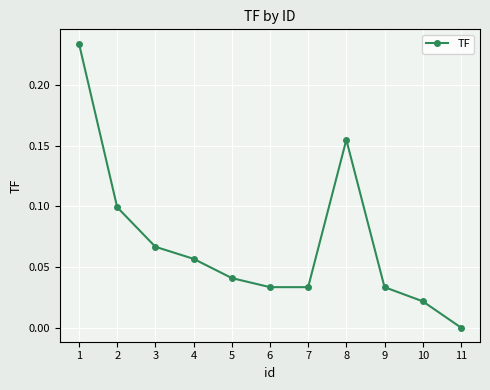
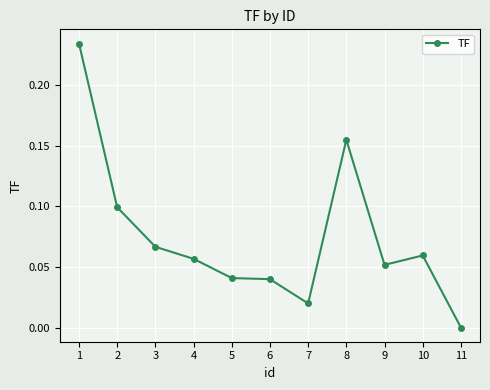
6: 0.033 -> 0.040
7: 0.033 -> 0.020
9: 0.033 -> 0.052
10: 0.022 -> 0.059
